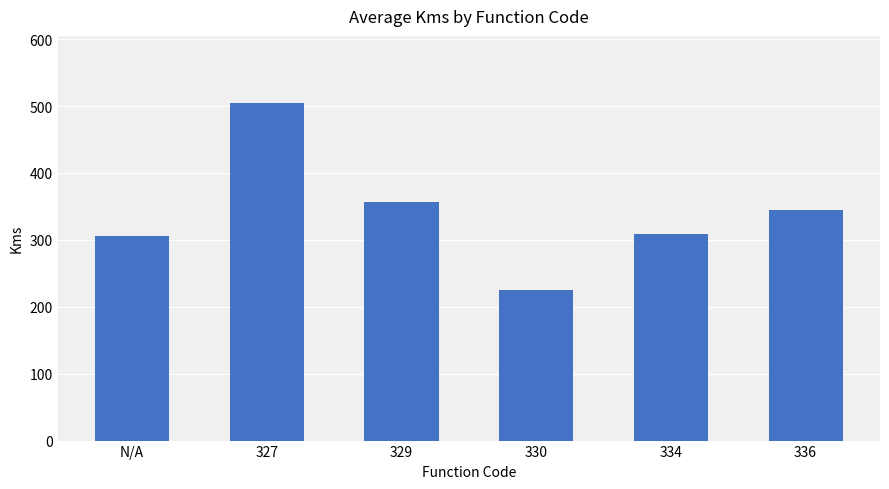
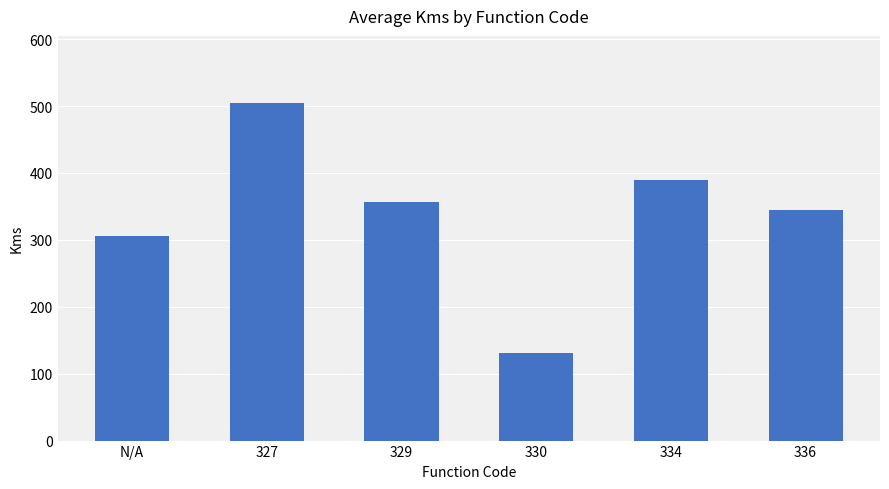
330: 230 -> 130
334: 310 -> 390
